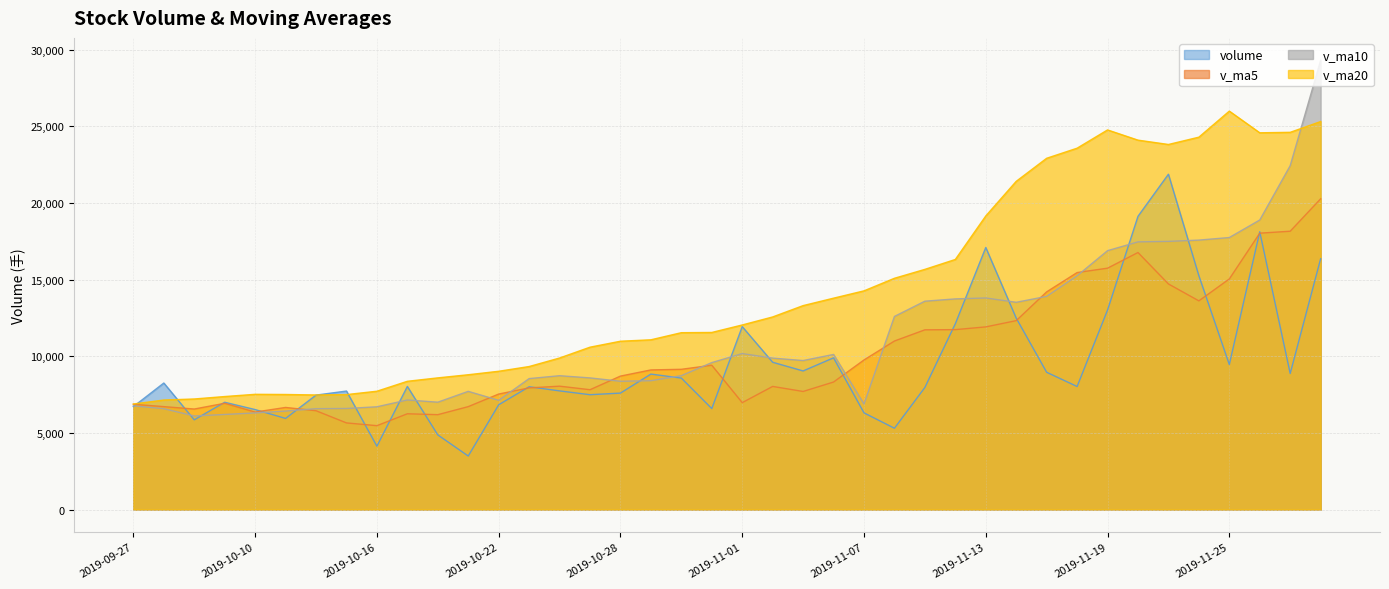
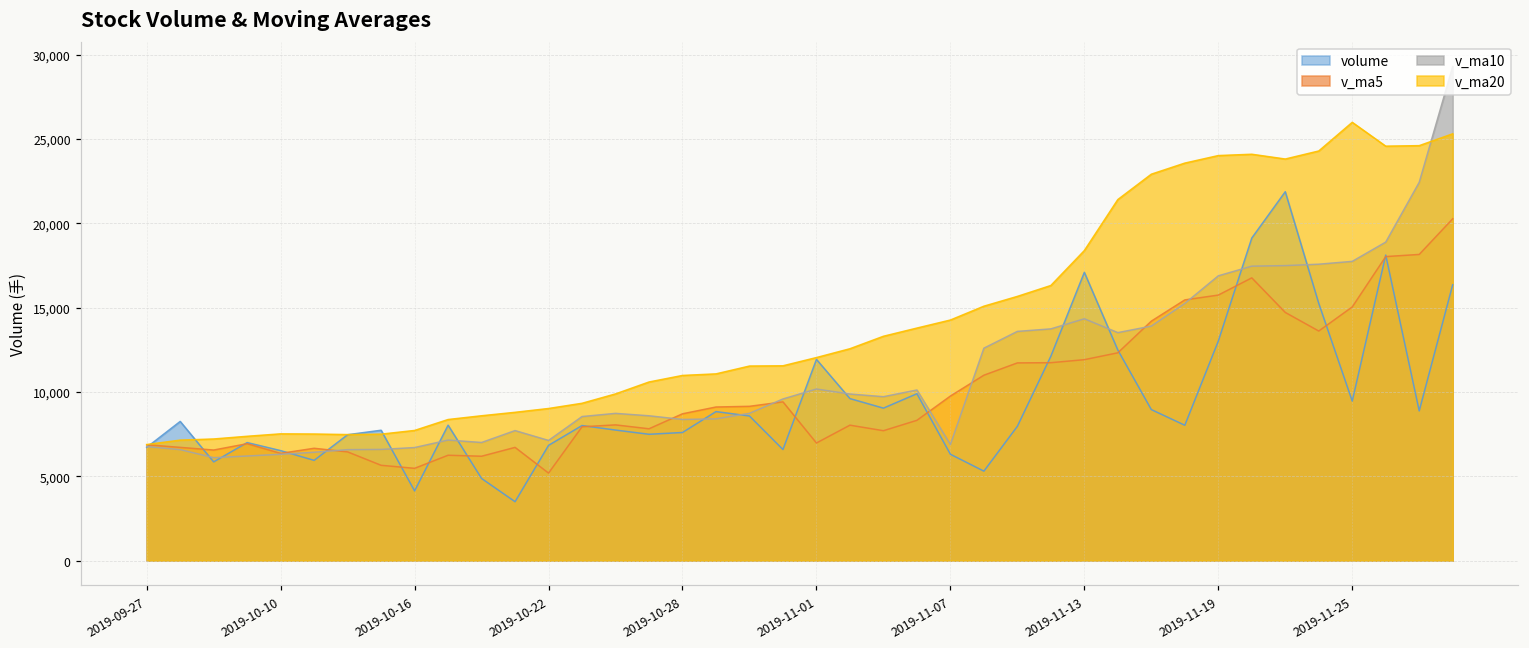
v_ma5, 2019-10-22: 7,500 -> 5,200
v_ma10, 2019-11-13: 13,800 -> 14,300
v_ma20, 2019-11-13: 19,200 -> 18,400
v_ma20, 2019-11-19: 24,800 -> 24,000
